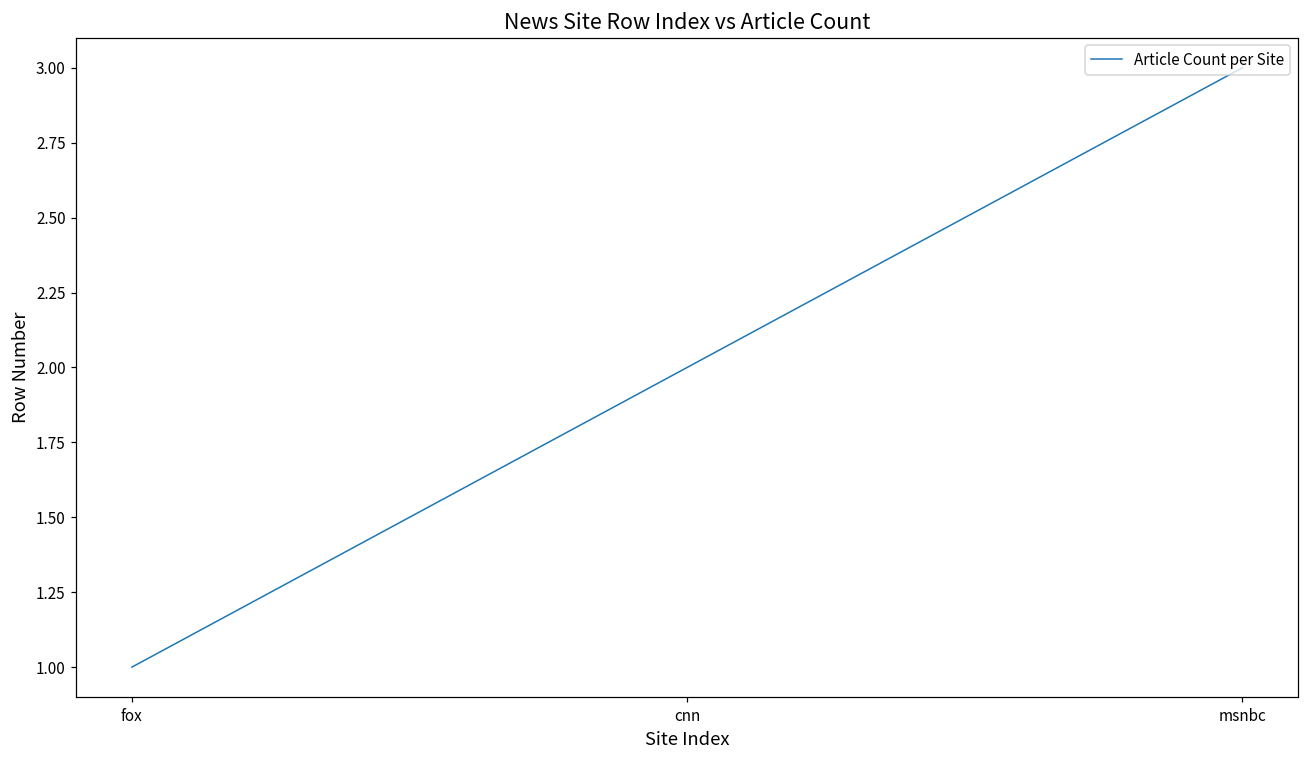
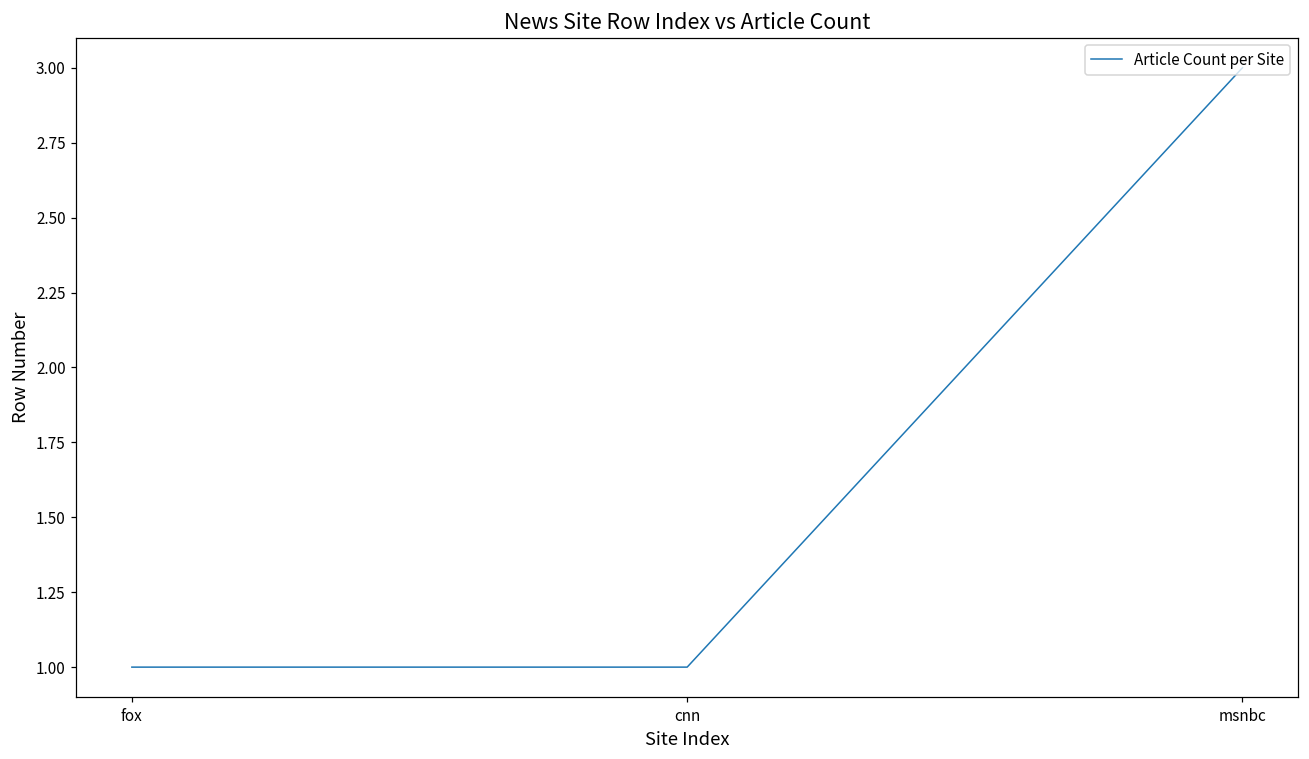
cnn: 2 -> 1
